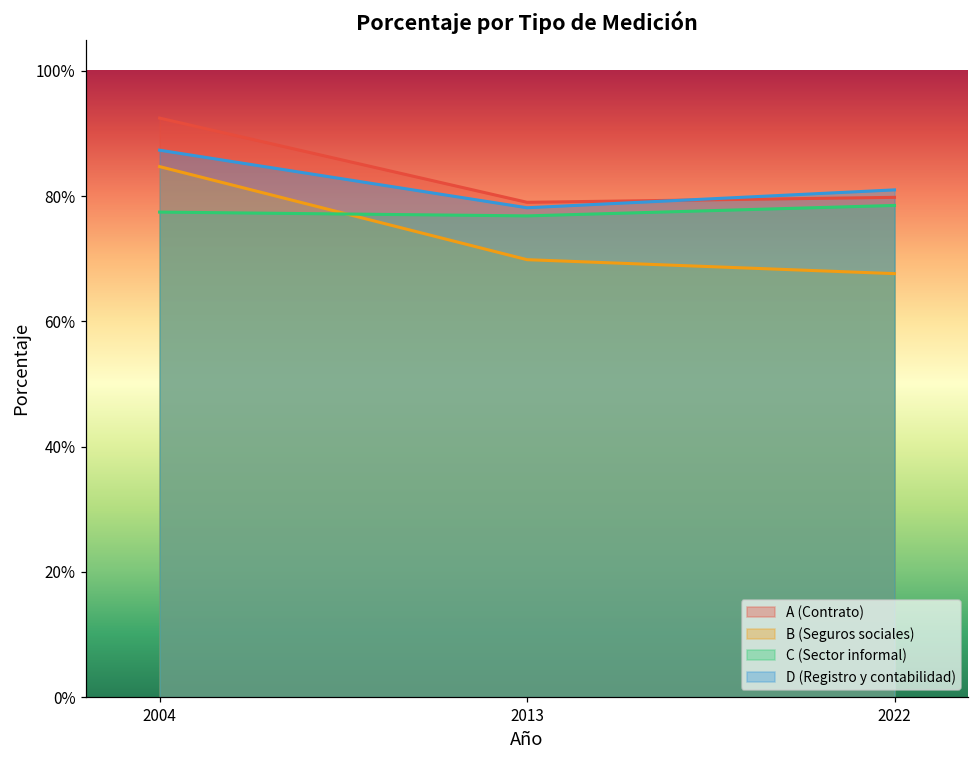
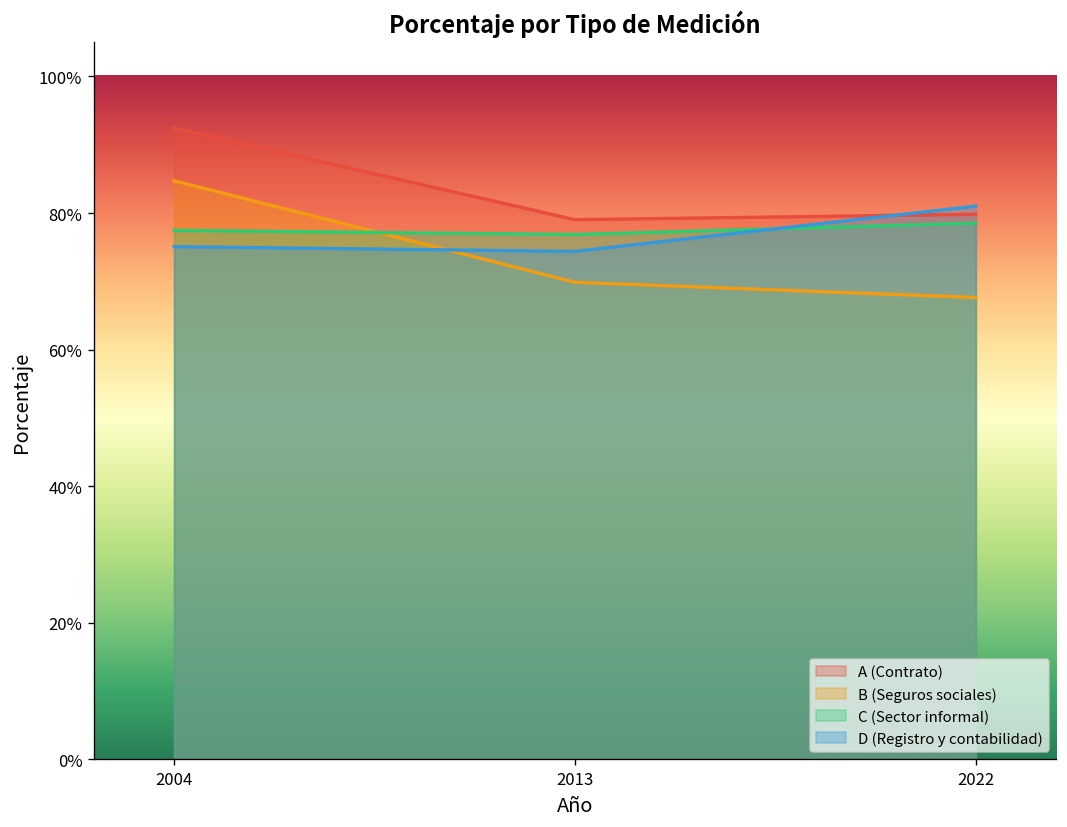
D (Registro y contabilidad), 2004: 87% -> 75%
D (Registro y contabilidad), 2013: 78% -> 74%
